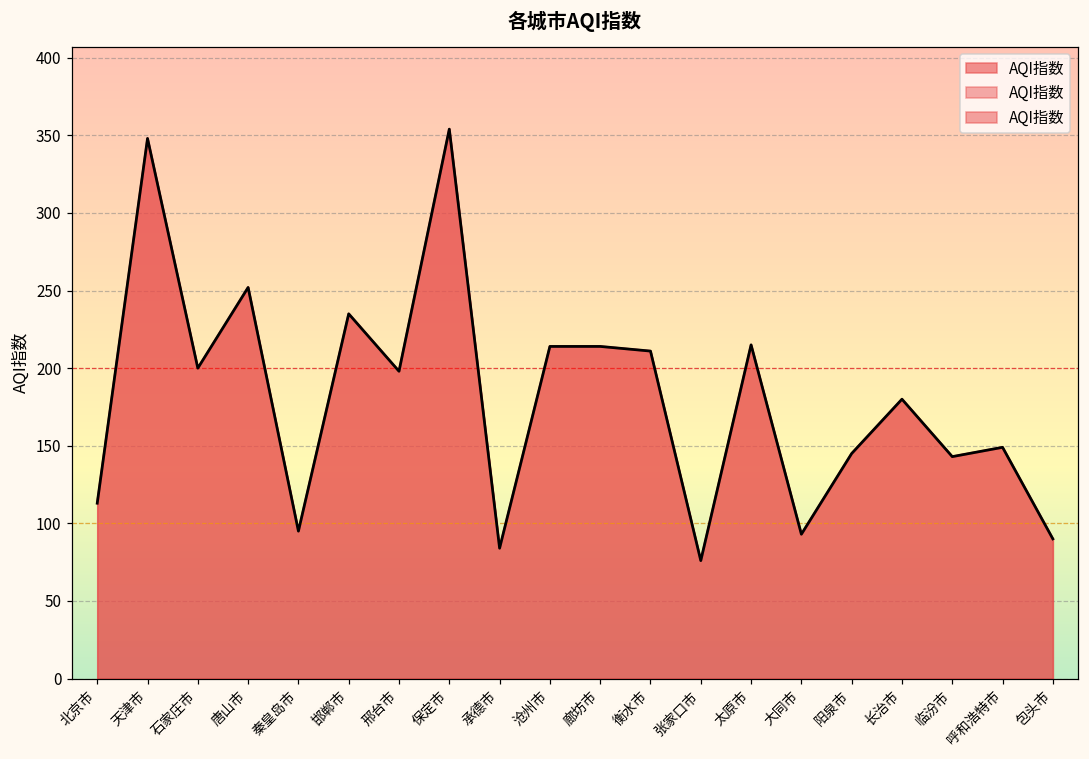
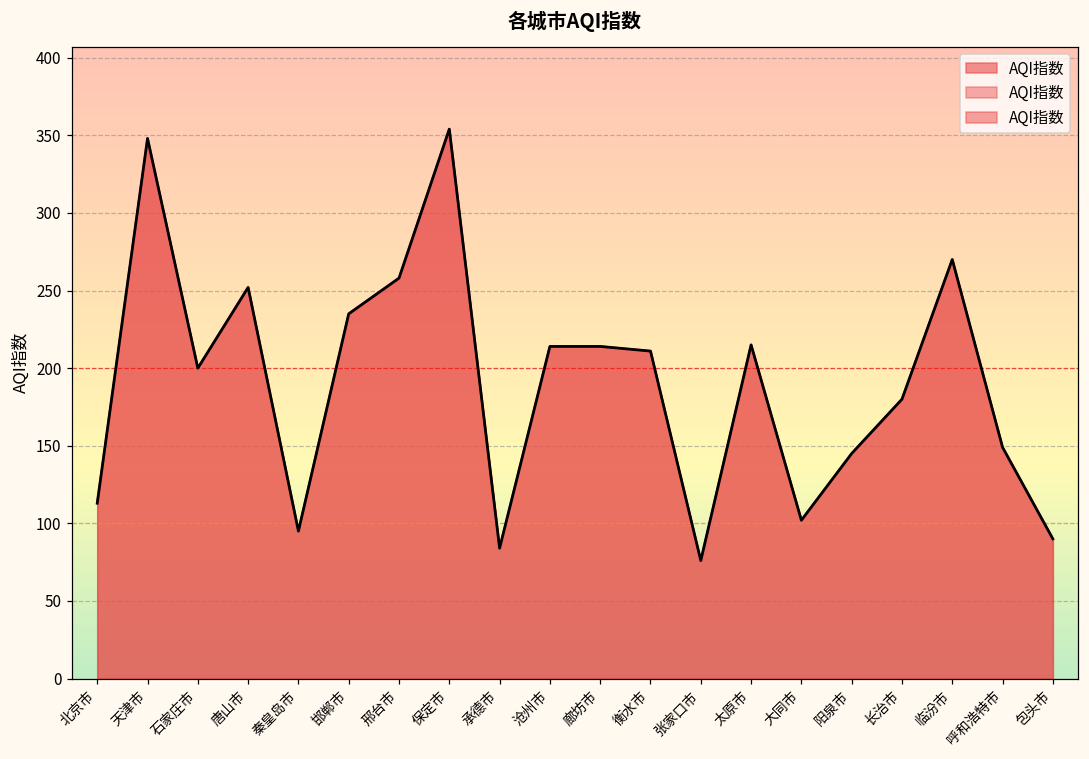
邢台市: 198 -> 258
大同市: 93 -> 102
临汾市: 143 -> 270
